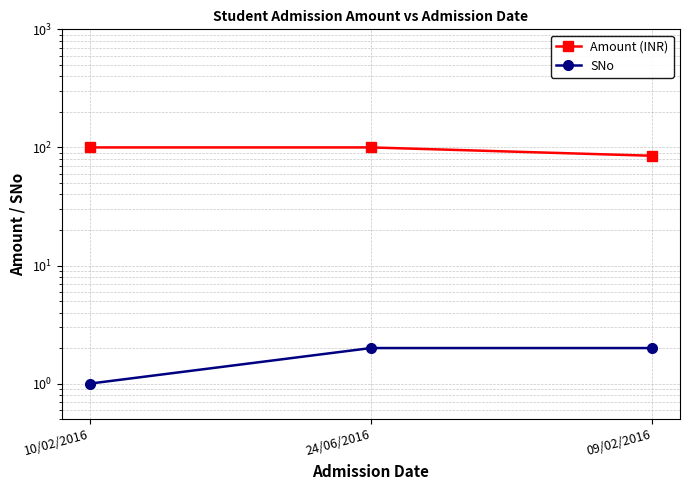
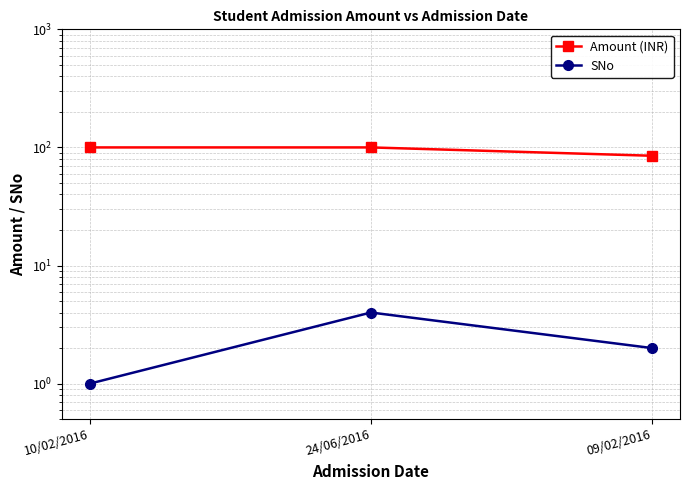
SNo, 24/06/2016: 2 -> 4
